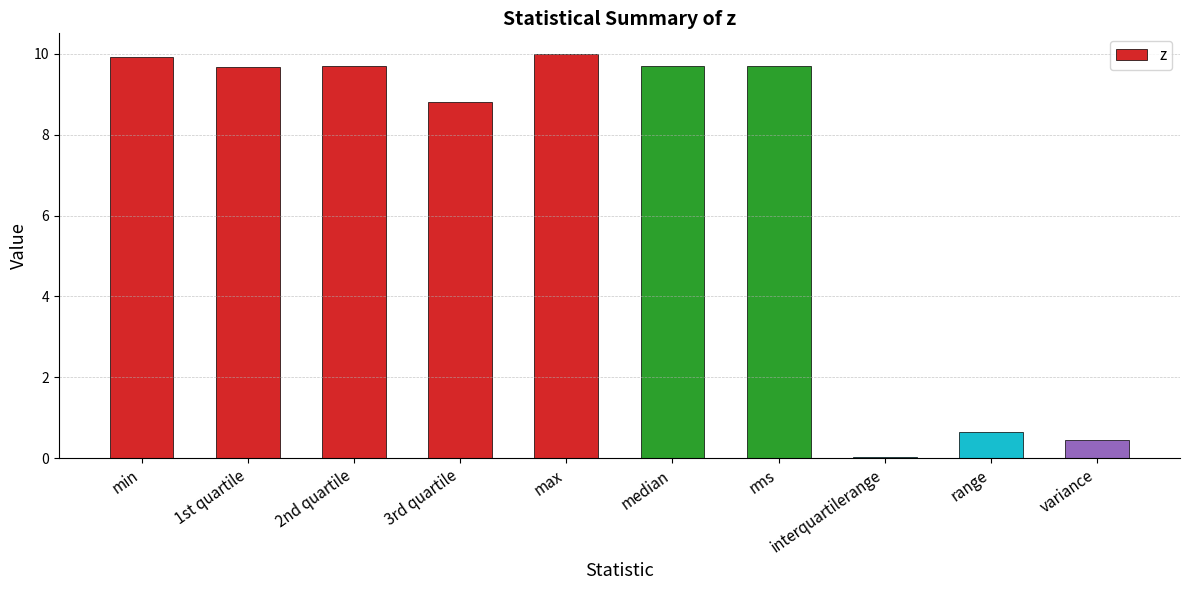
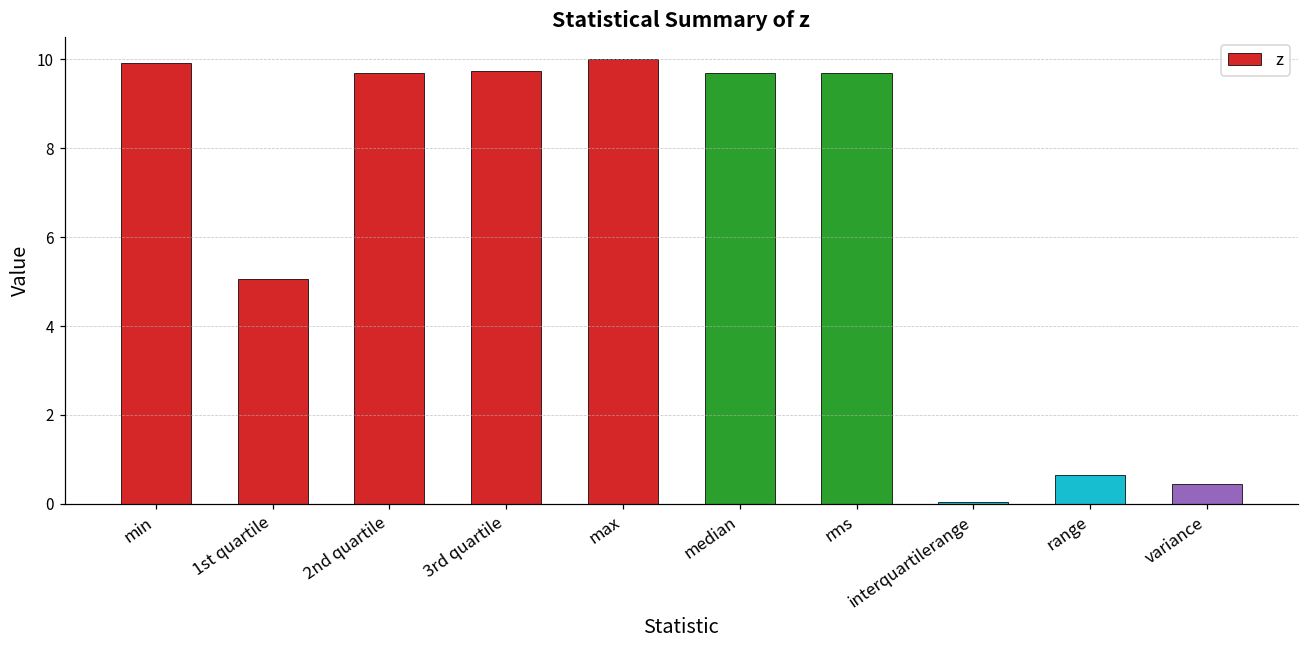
1st quartile: 9.7 -> 5.1
3rd quartile: 8.8 -> 9.7
